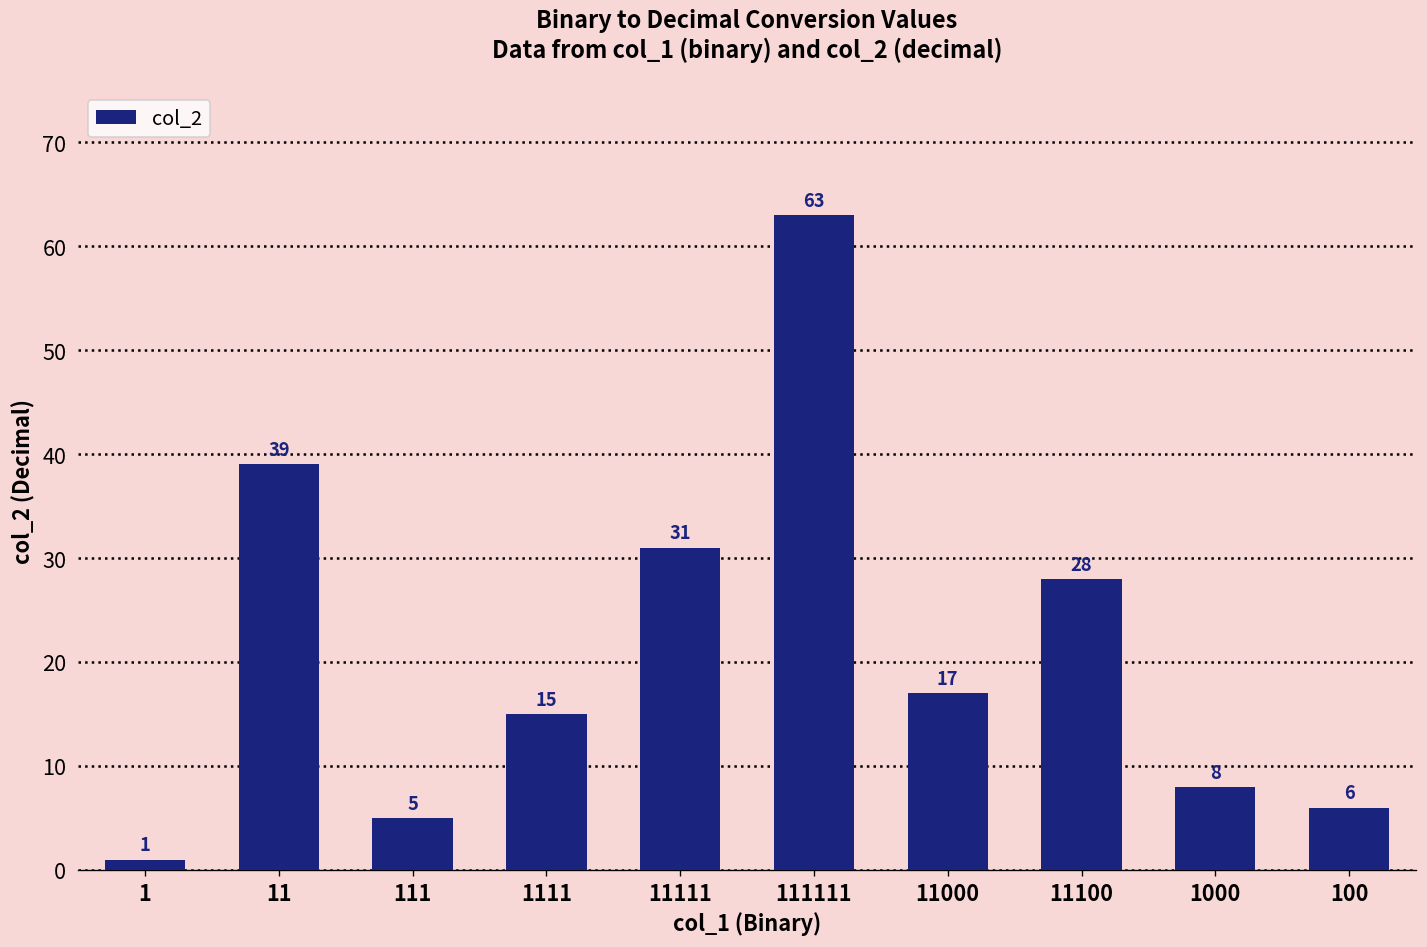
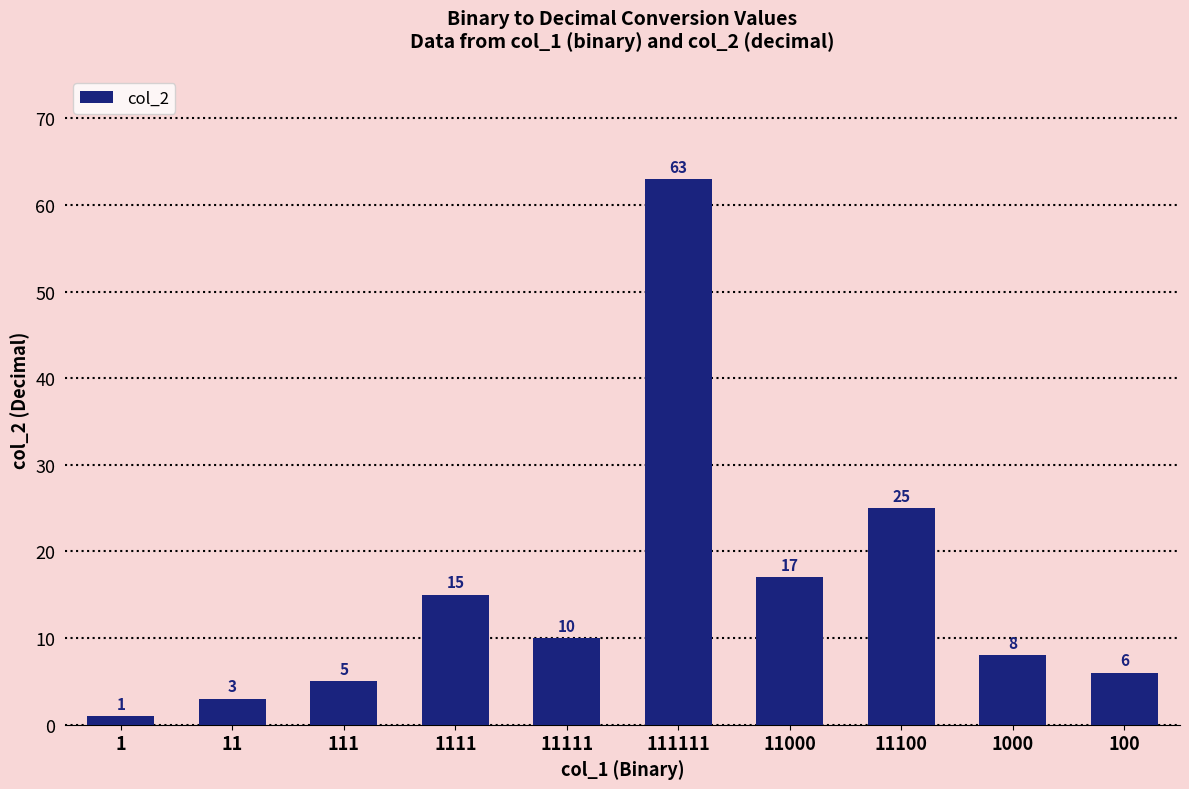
11: 39 -> 3
11111: 31 -> 10
11100: 28 -> 25
